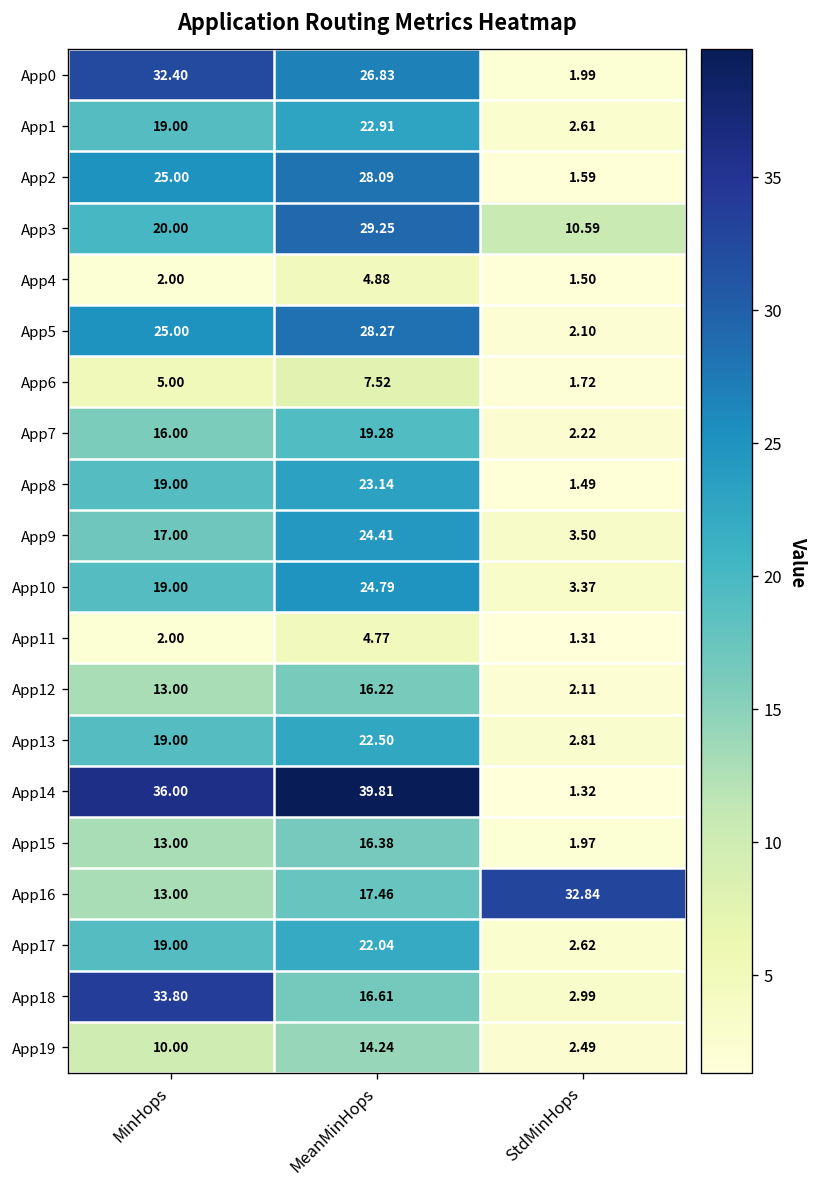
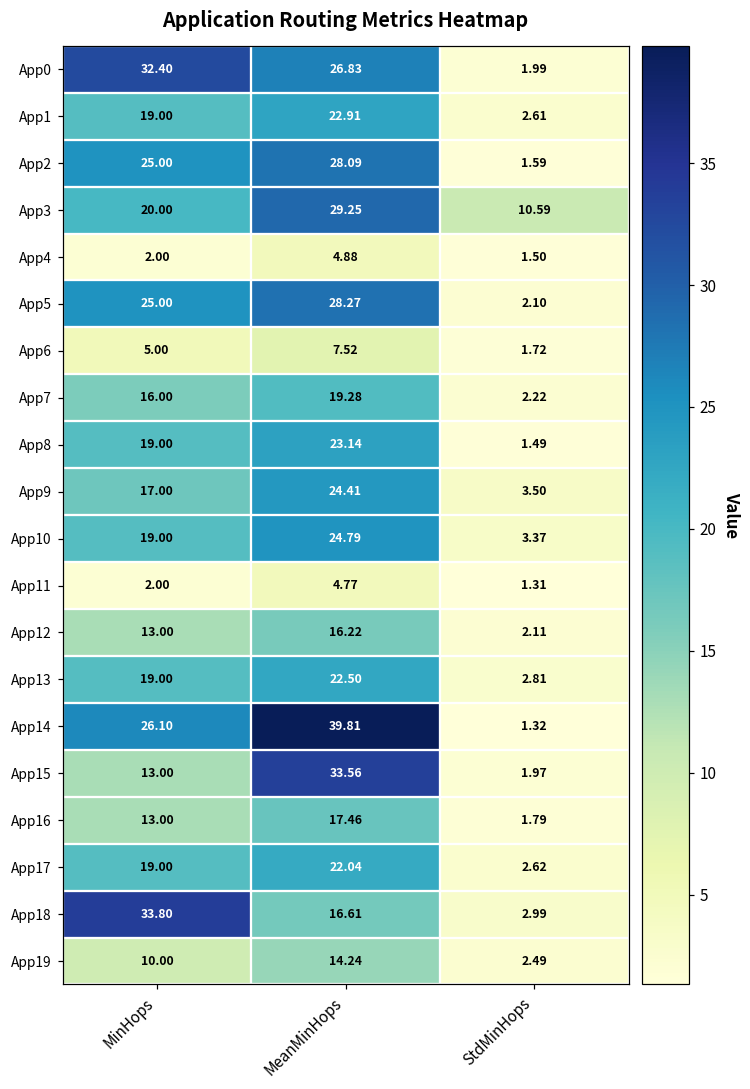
App14, MinHops: 36.00 -> 26.10
App15, MeanMinHops: 16.38 -> 33.56
App16, StdMinHops: 32.84 -> 1.79
